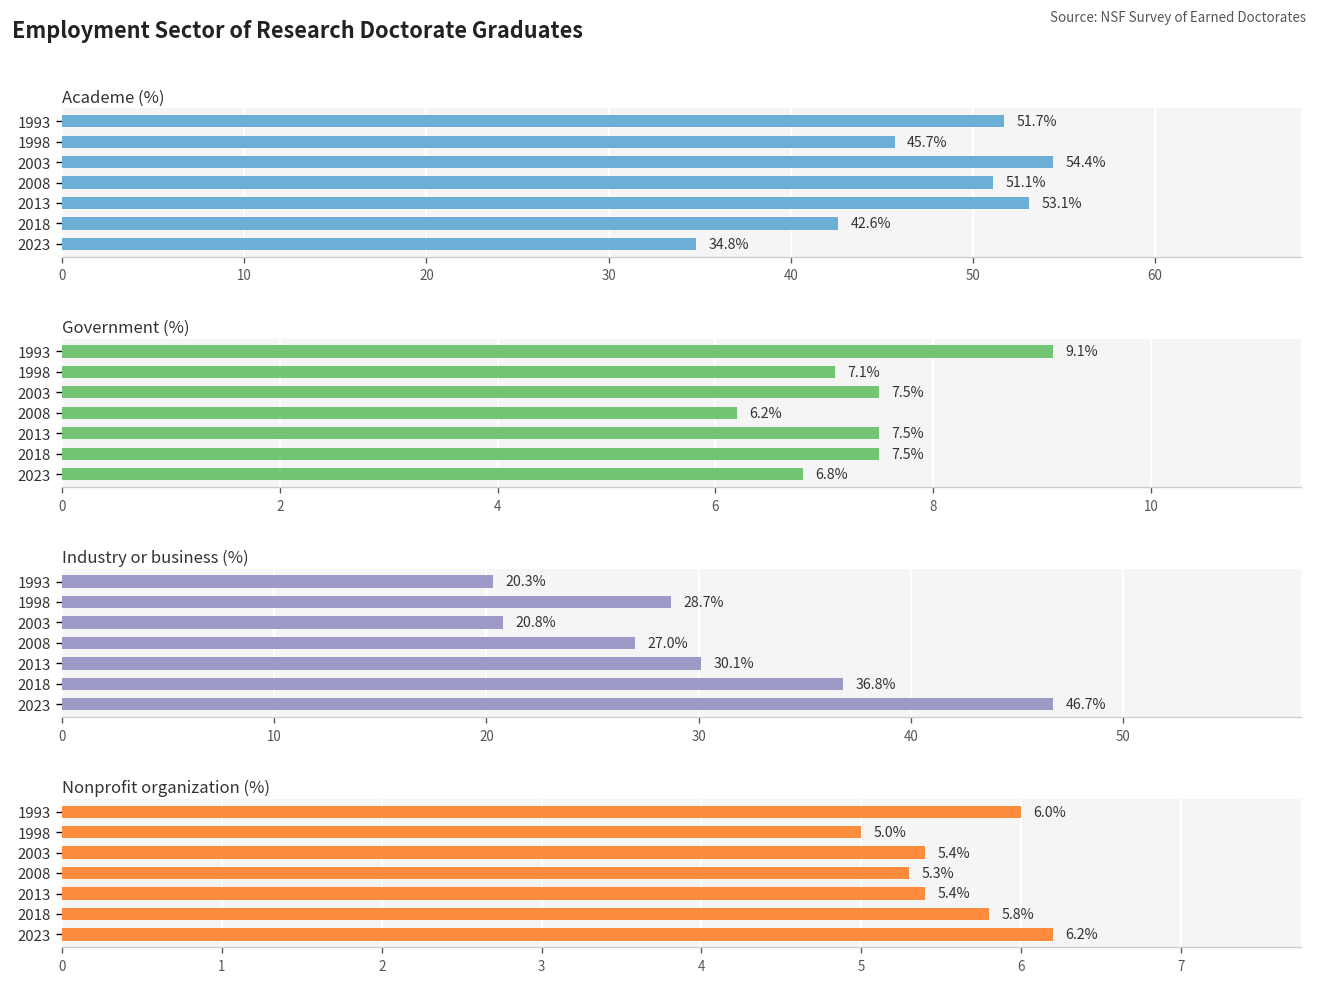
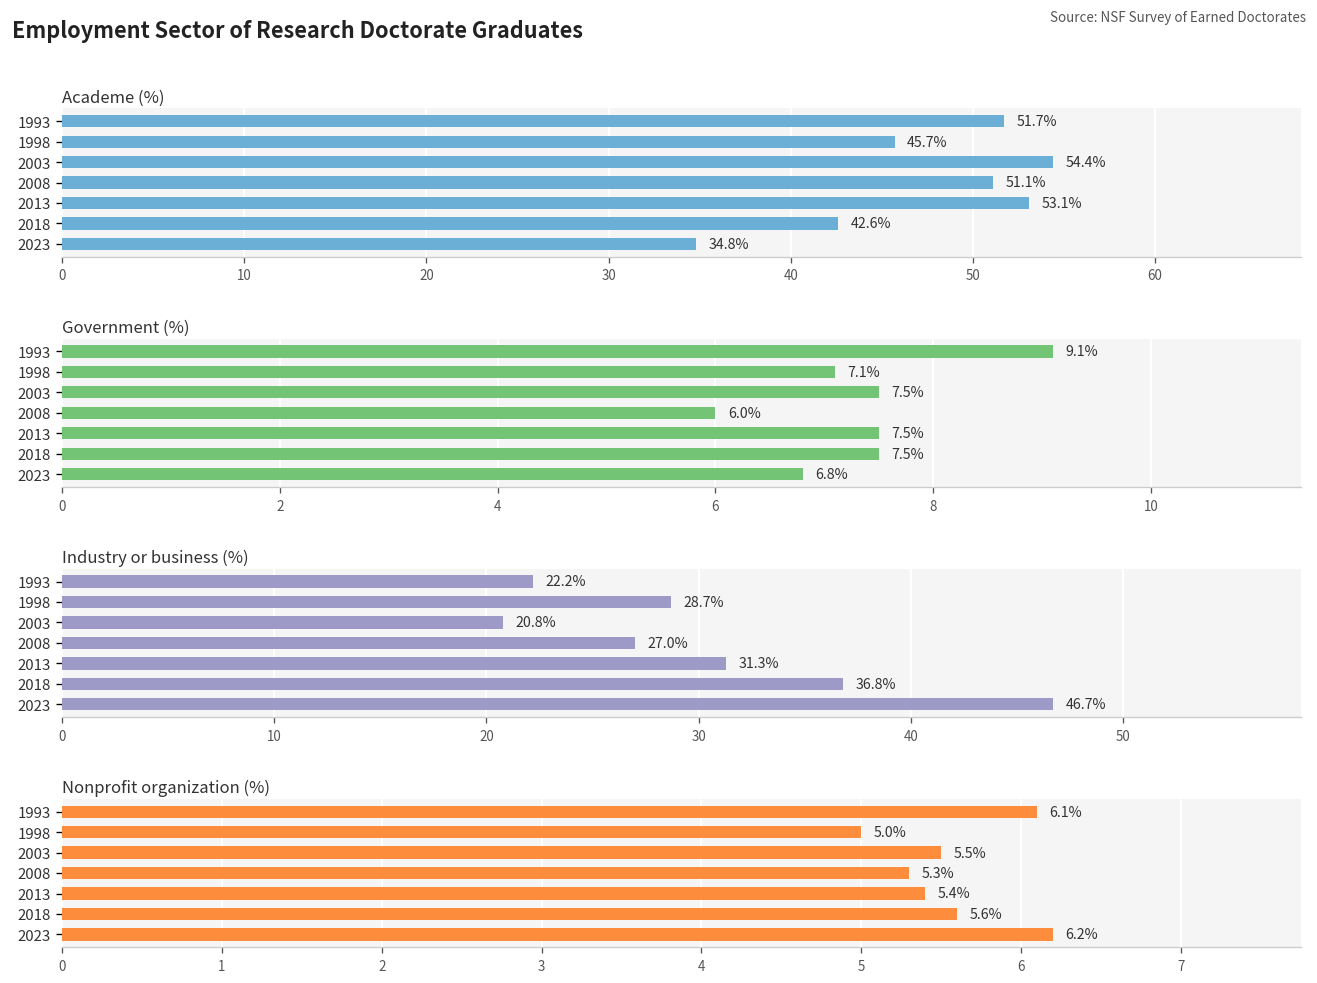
Government (%), 2008: 6.2% -> 6.0%
Industry or business (%), 1993: 20.3% -> 22.2%
Industry or business (%), 2013: 30.1% -> 31.3%
Nonprofit organization (%), 1993: 6.0% -> 6.1%
Nonprofit organization (%), 2003: 5.4% -> 5.5%
Nonprofit organization (%), 2018: 5.8% -> 5.6%
